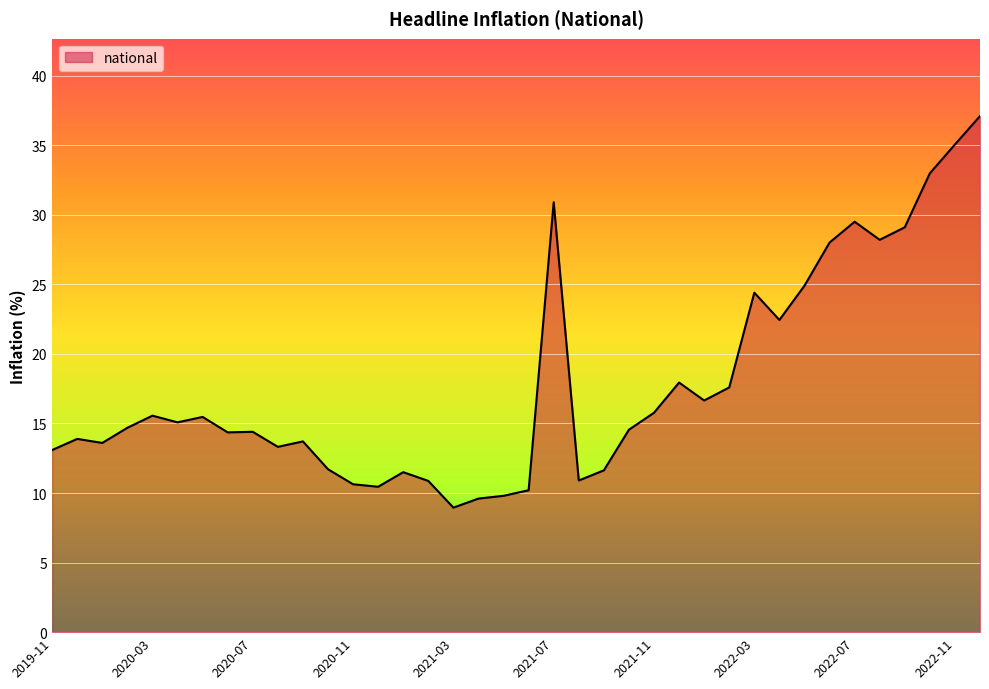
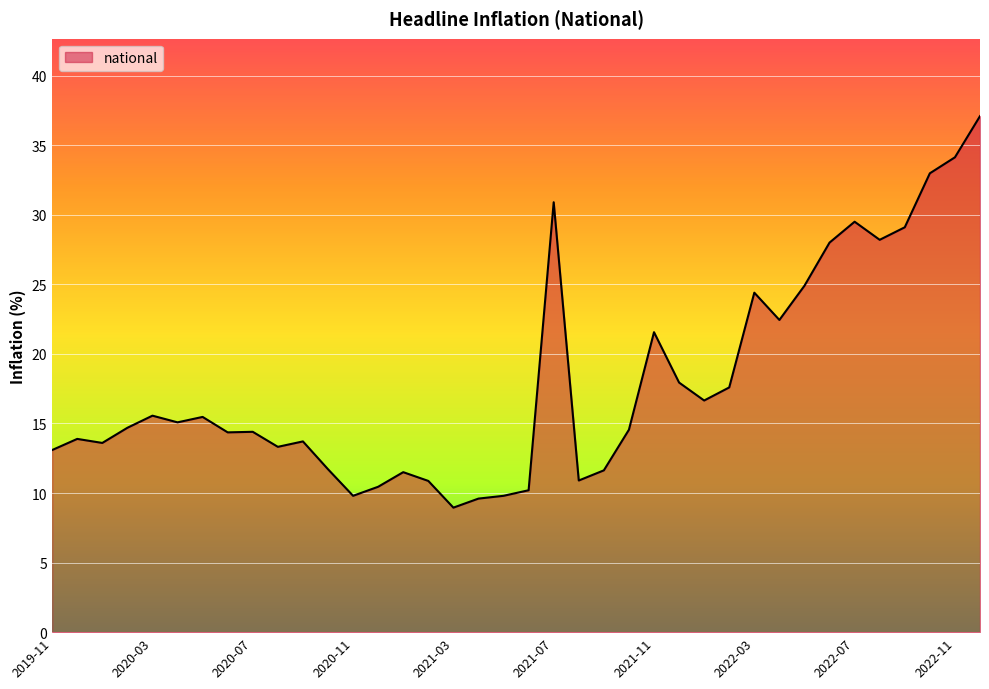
2020-11: 10.6 -> 9.8
2021-11: 15.8 -> 21.6
2022-11: 35.1 -> 34.1
